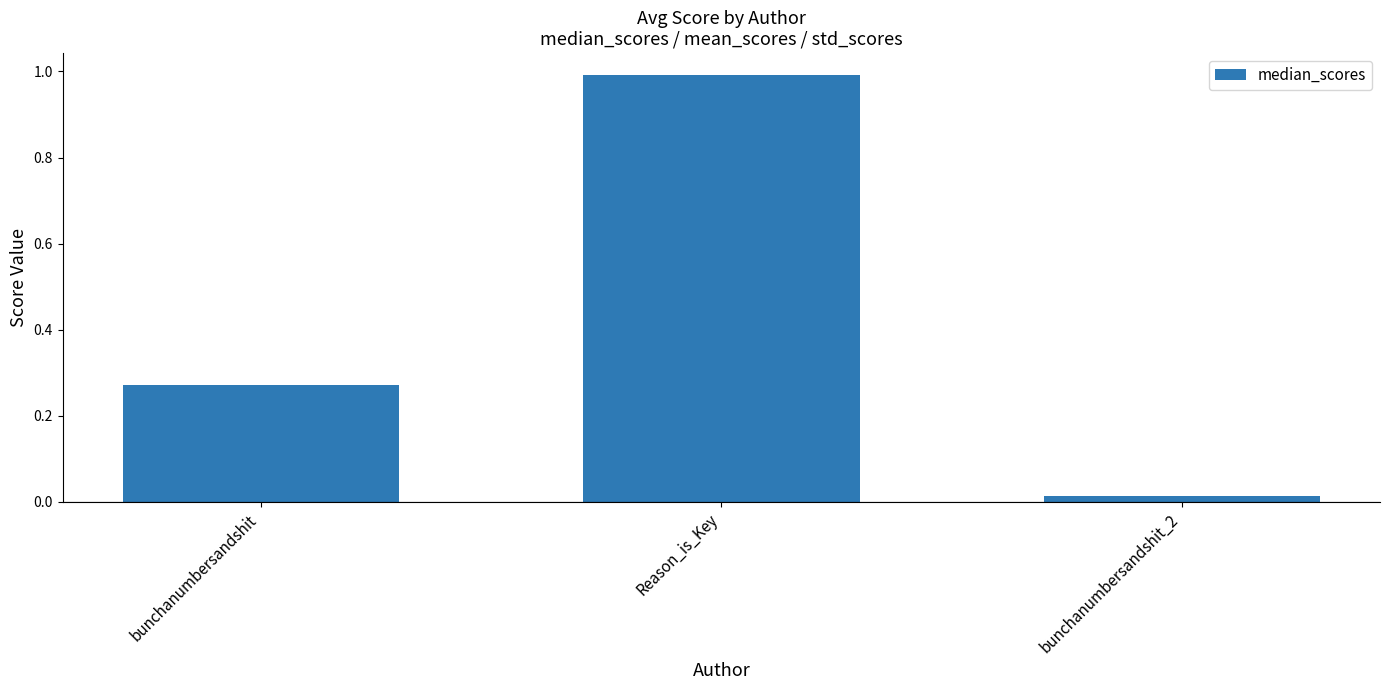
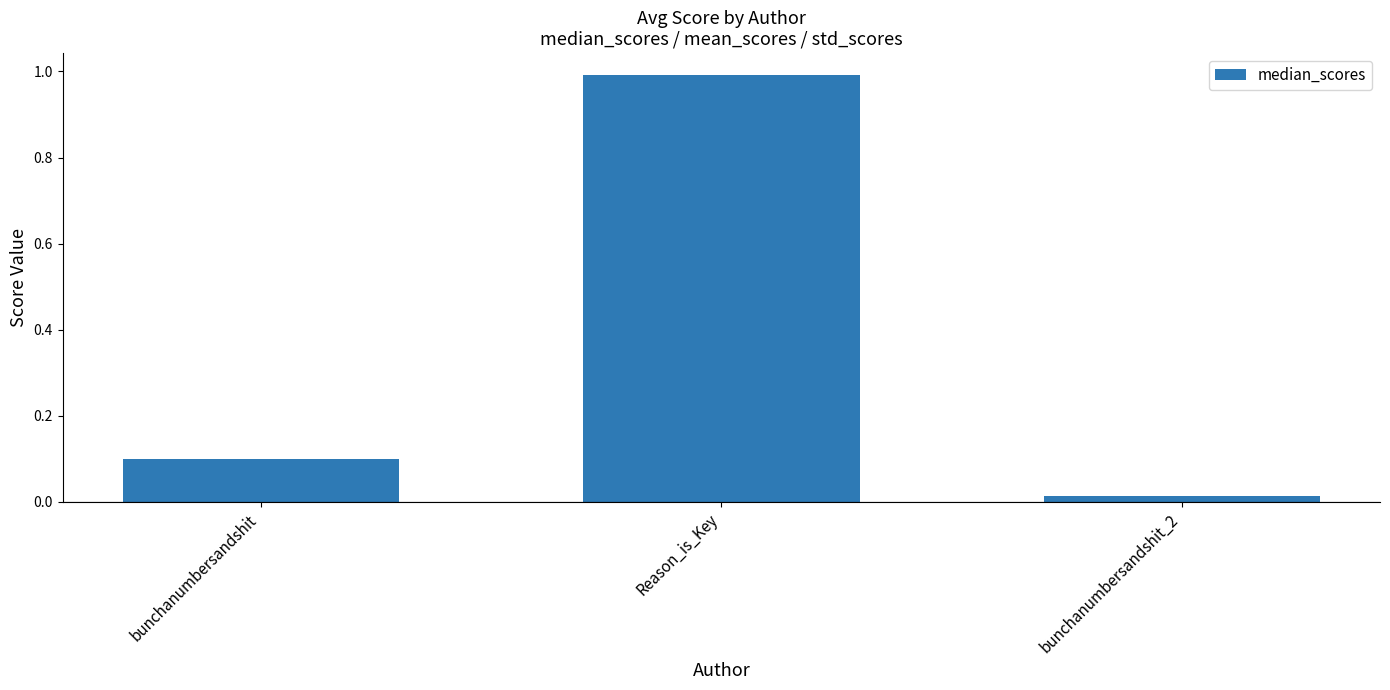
bunchanumbersandshit: 0.27 -> 0.10
